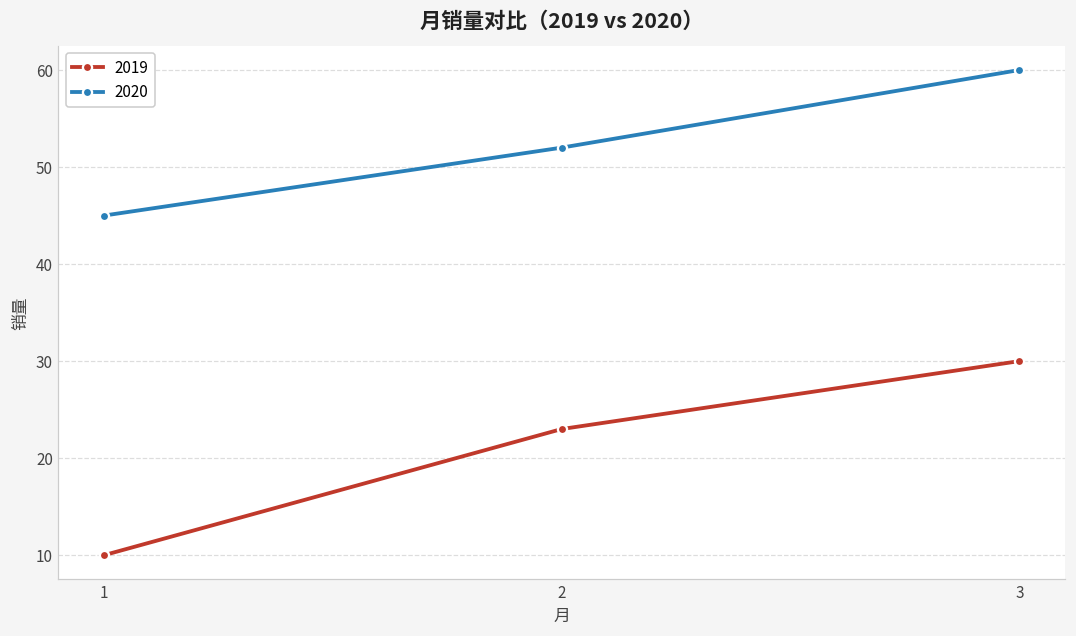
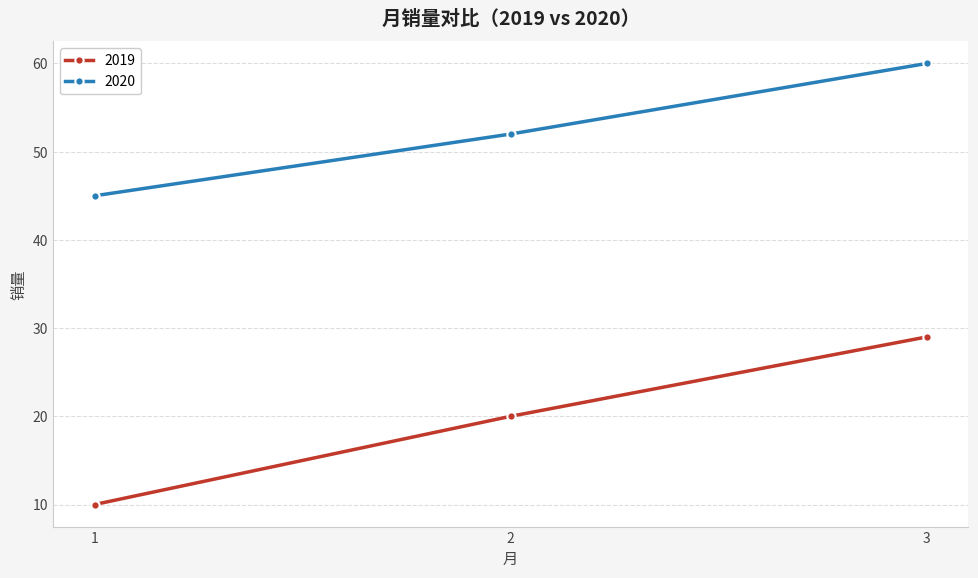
2019, 2: 23 -> 20
2019, 3: 30 -> 29
